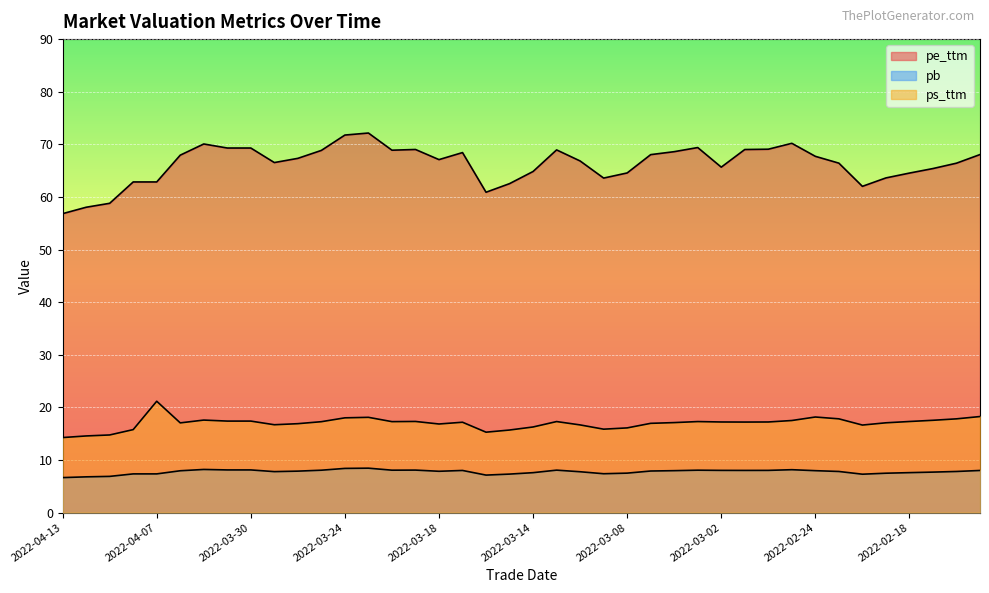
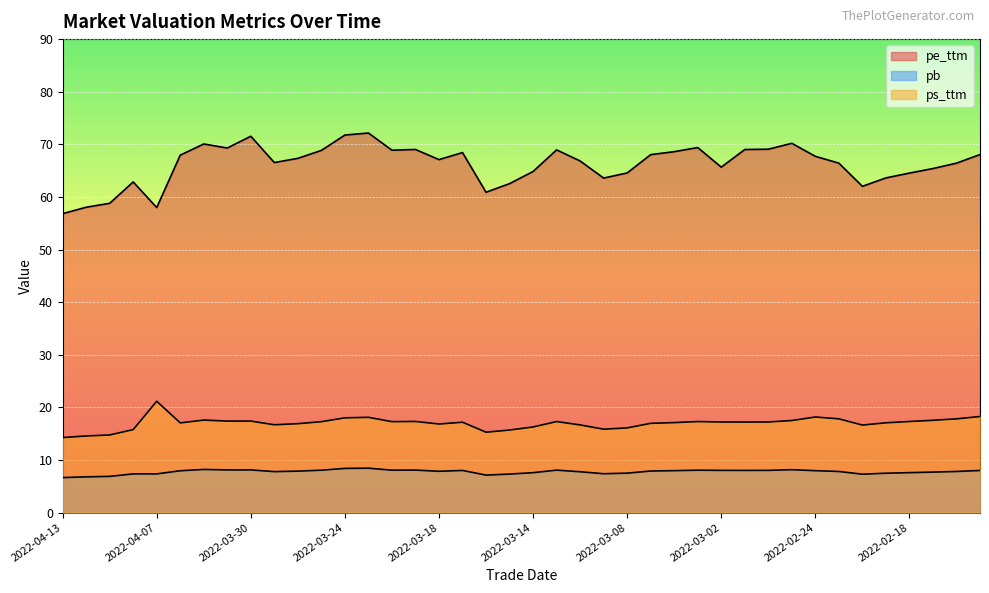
pe_ttm, 2022-04-07: 63 -> 58
pe_ttm, 2022-03-30: 69 -> 72
